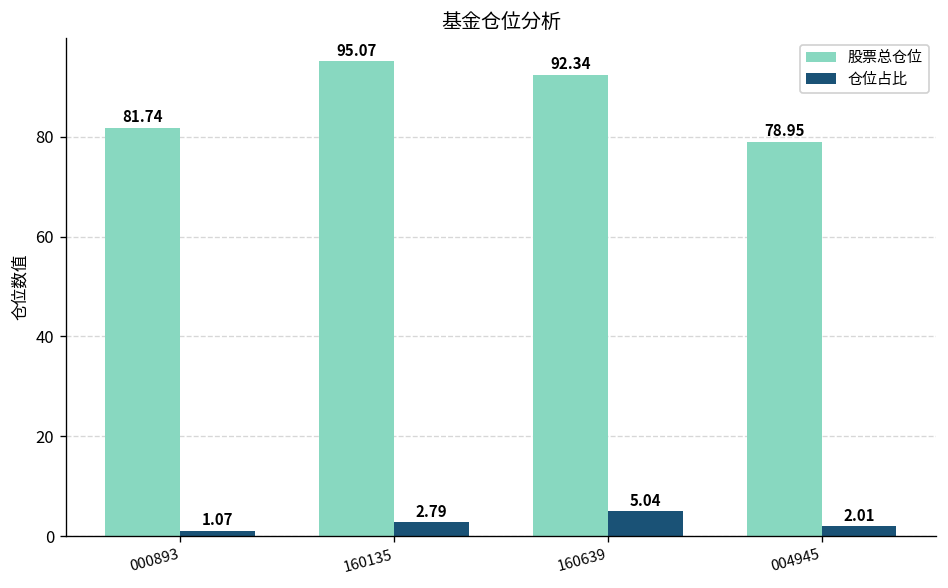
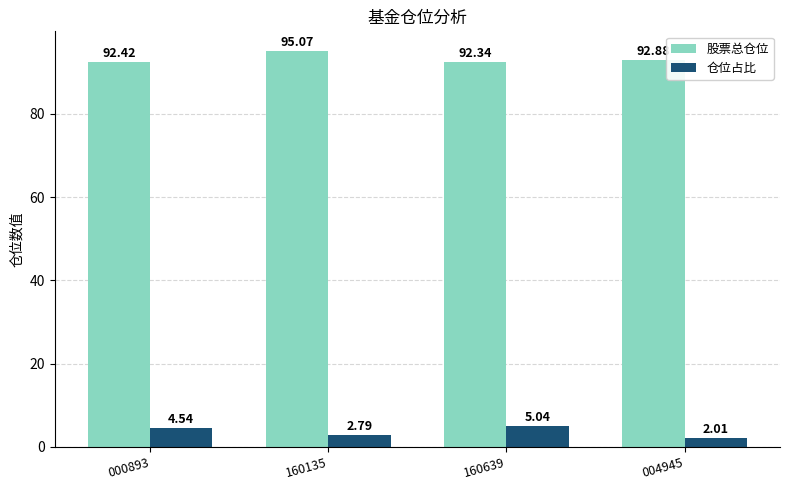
股票总仓位, 000893: 81.74 -> 92.42
仓位占比, 000893: 1.07 -> 4.54
股票总仓位, 004945: 79 -> 93
